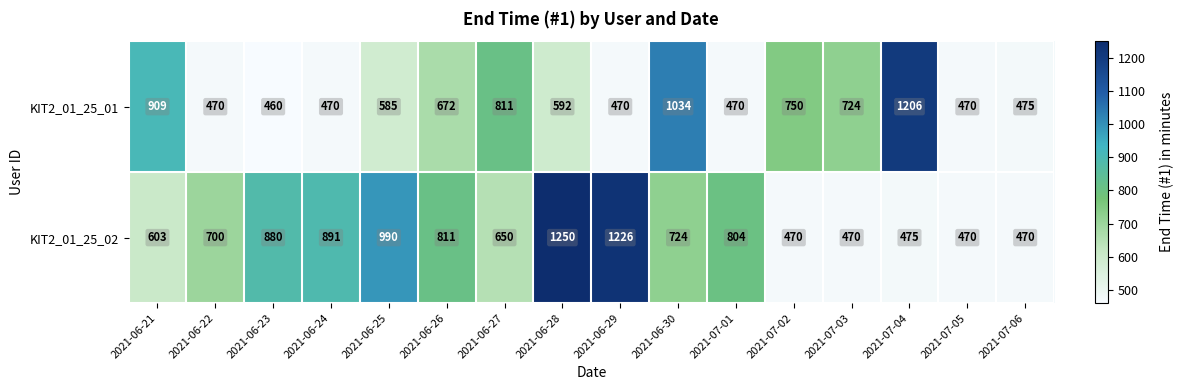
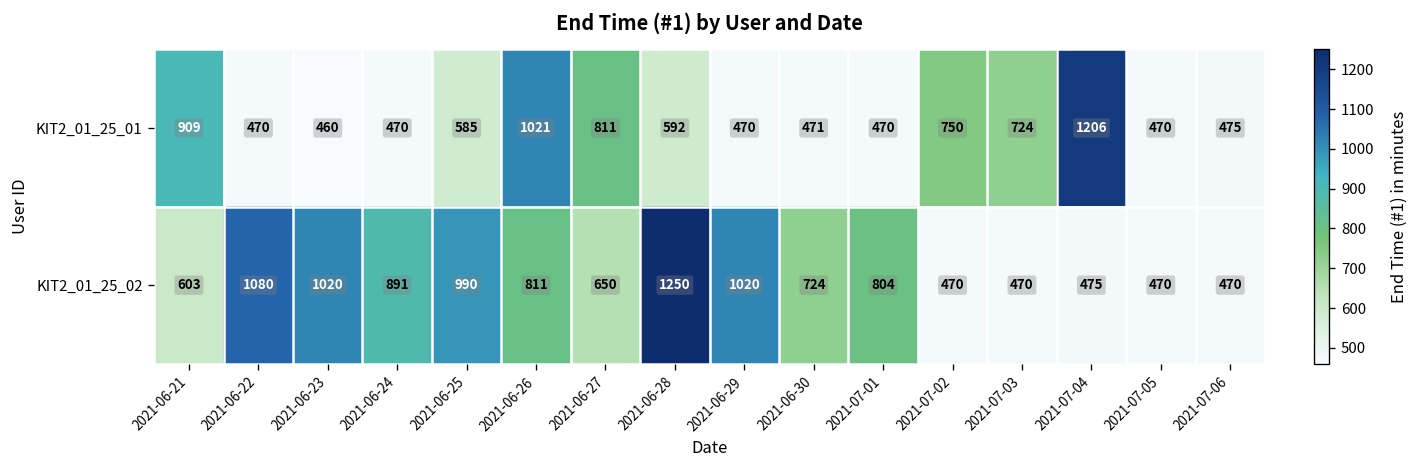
KIT2_01_25_01, 2021-06-26: 672 -> 1021
KIT2_01_25_01, 2021-06-30: 1034 -> 471
KIT2_01_25_02, 2021-06-22: 700 -> 1080
KIT2_01_25_02, 2021-06-23: 880 -> 1020
KIT2_01_25_02, 2021-06-29: 1226 -> 1020
